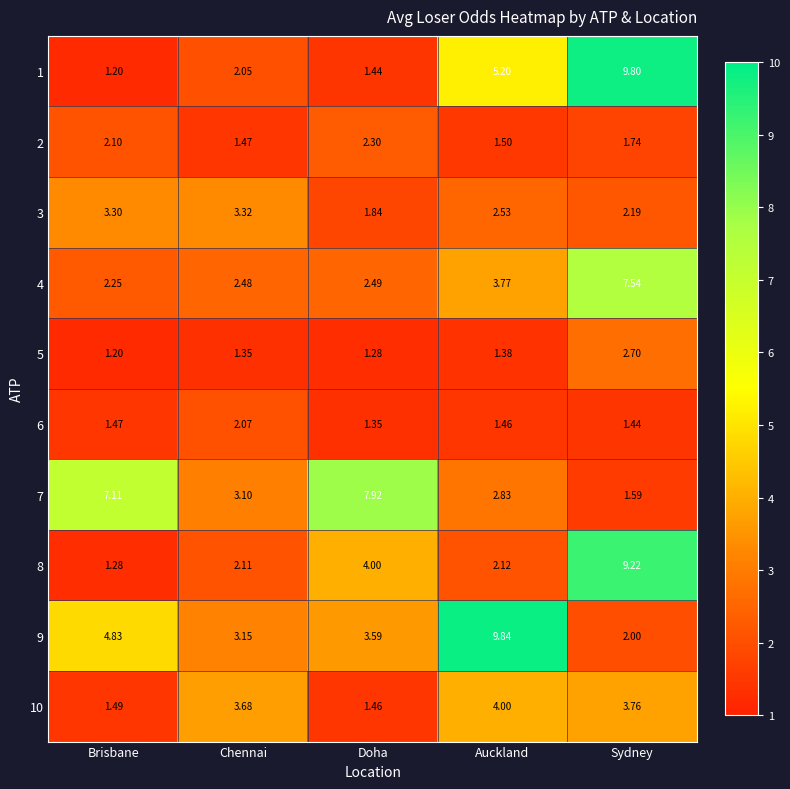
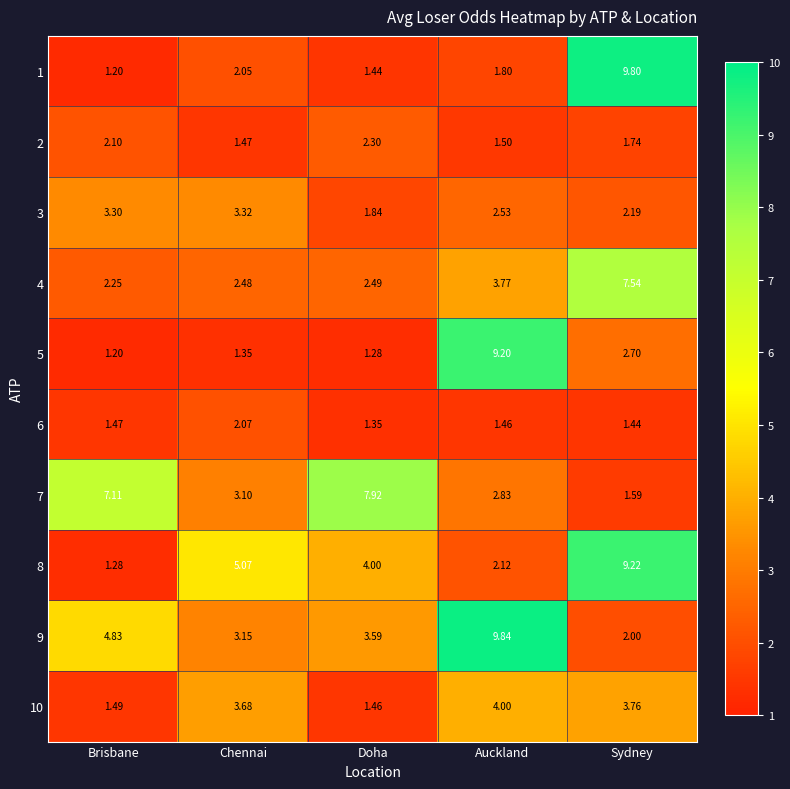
1, Auckland: 5.20 -> 1.80
5, Auckland: 1.38 -> 9.20
8, Chennai: 2.11 -> 5.07
